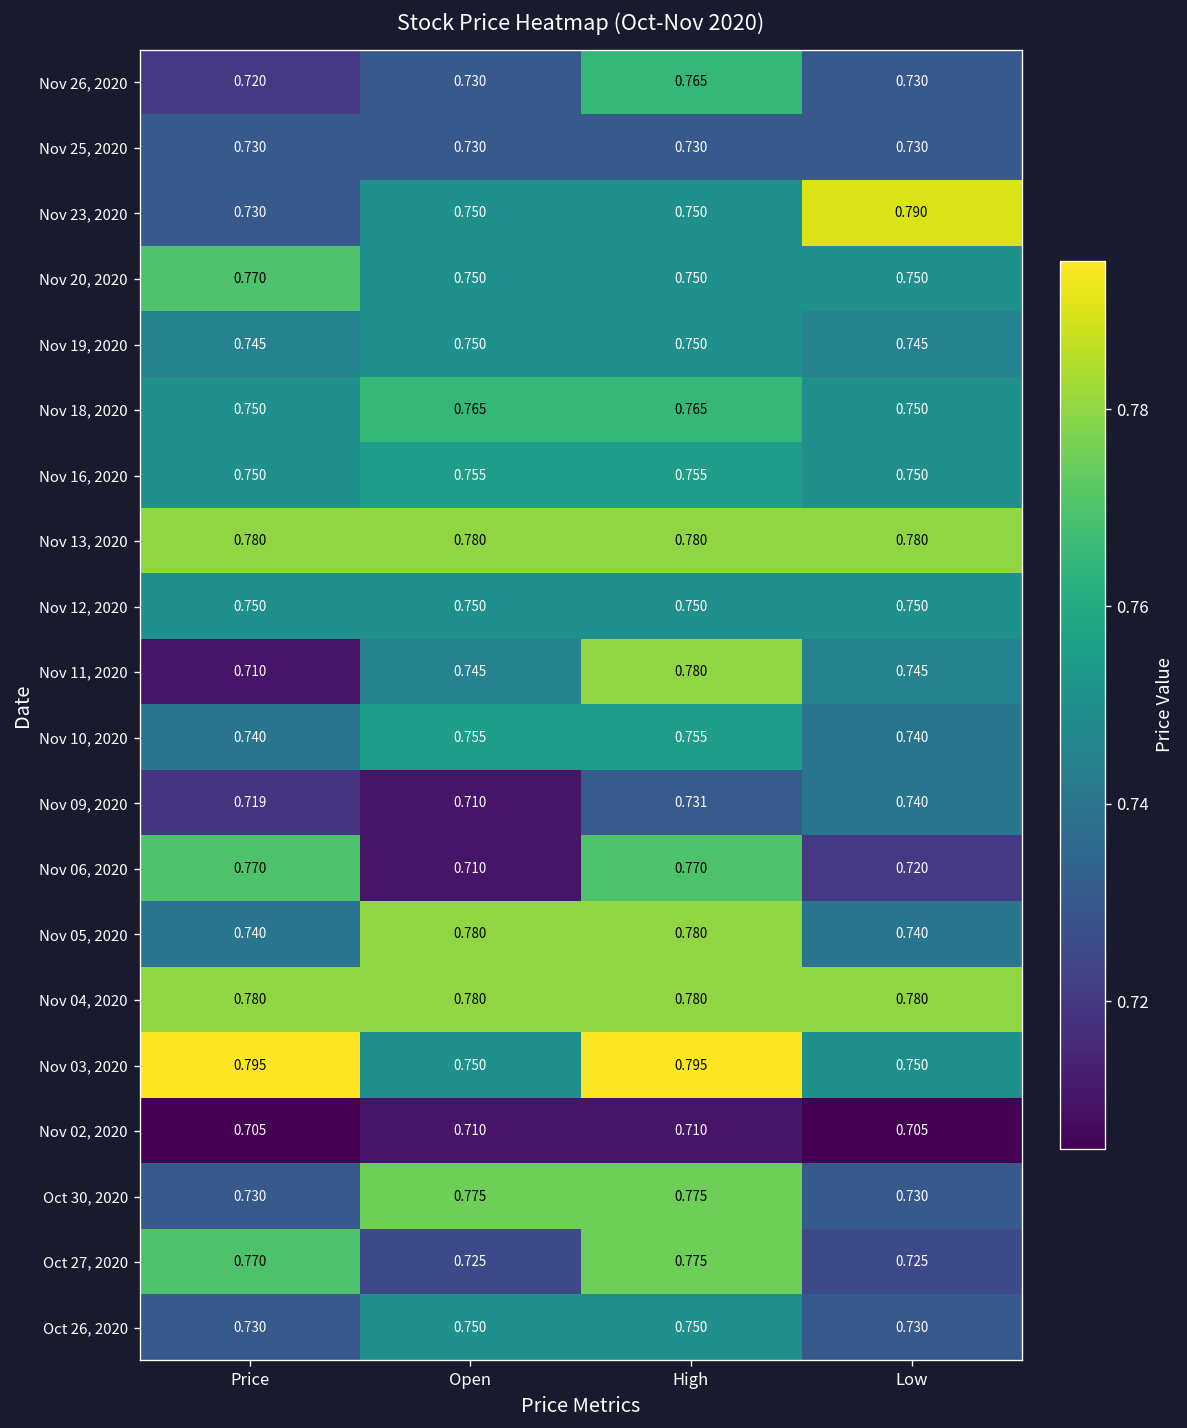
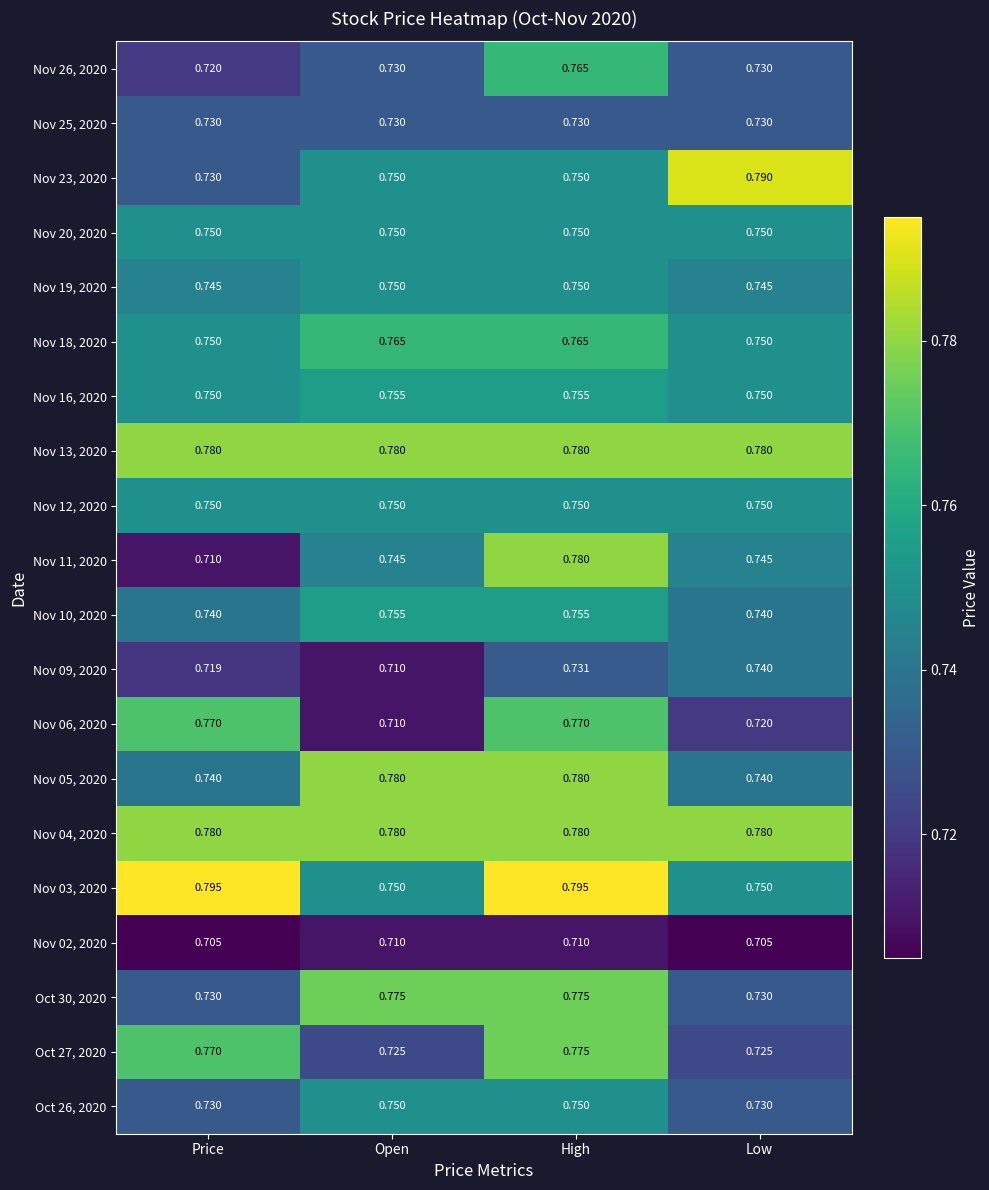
Nov 20, 2020, Price: 0.770 -> 0.750
